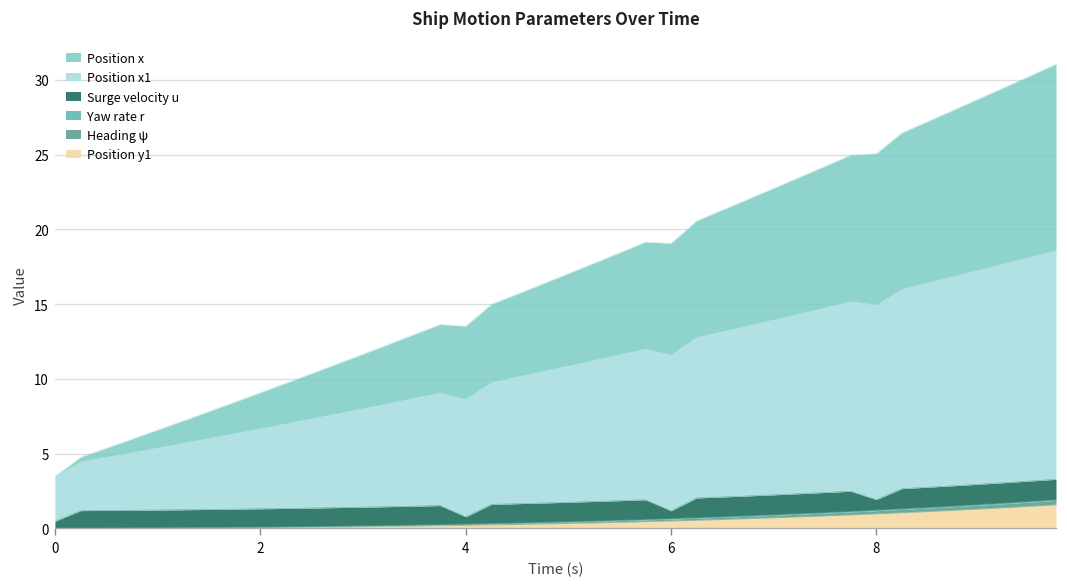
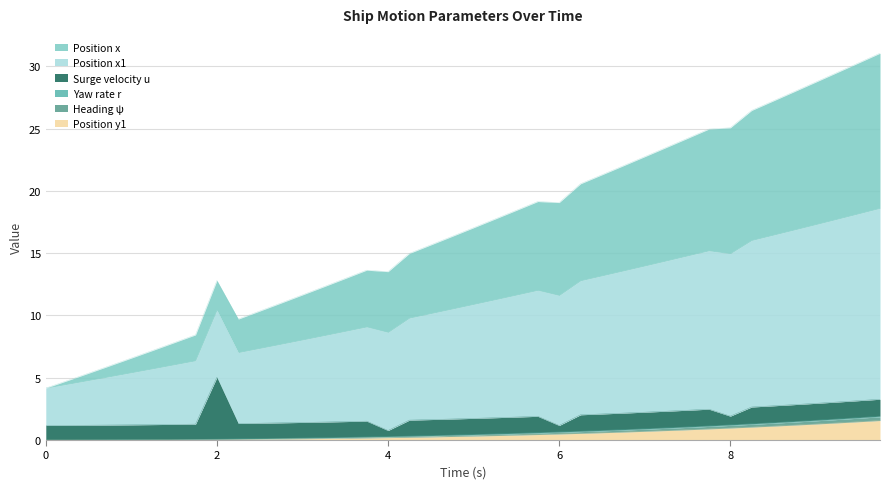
Surge velocity u, 0: 0.5 -> 1.2
Surge velocity u, 2: 1.2 -> 5.0
